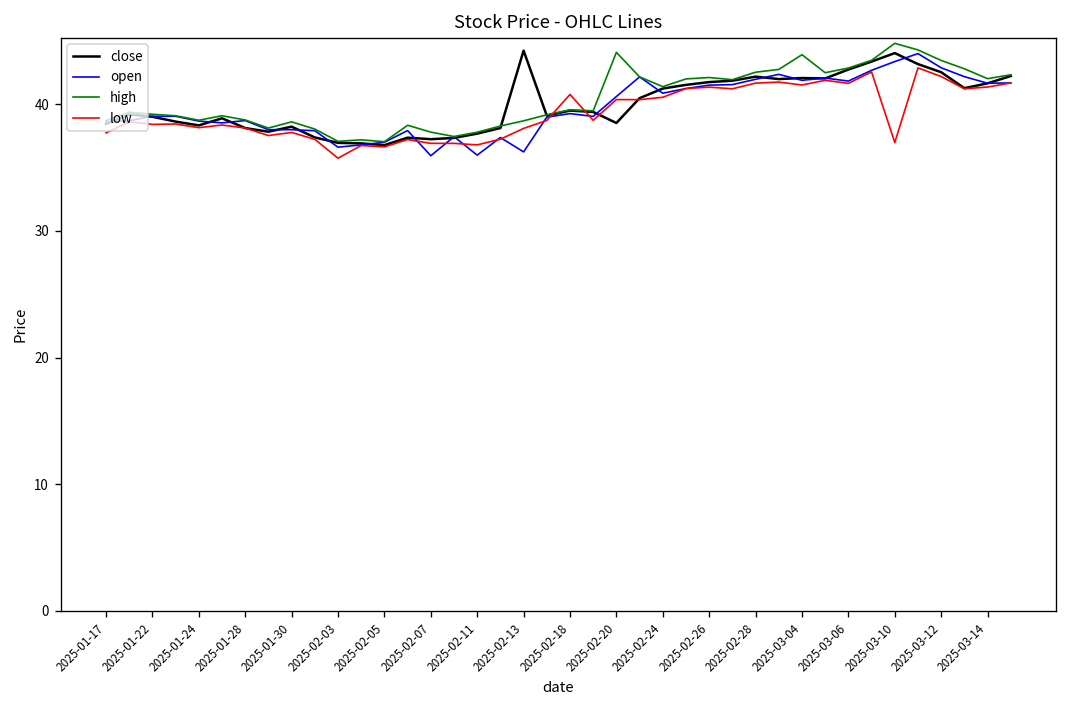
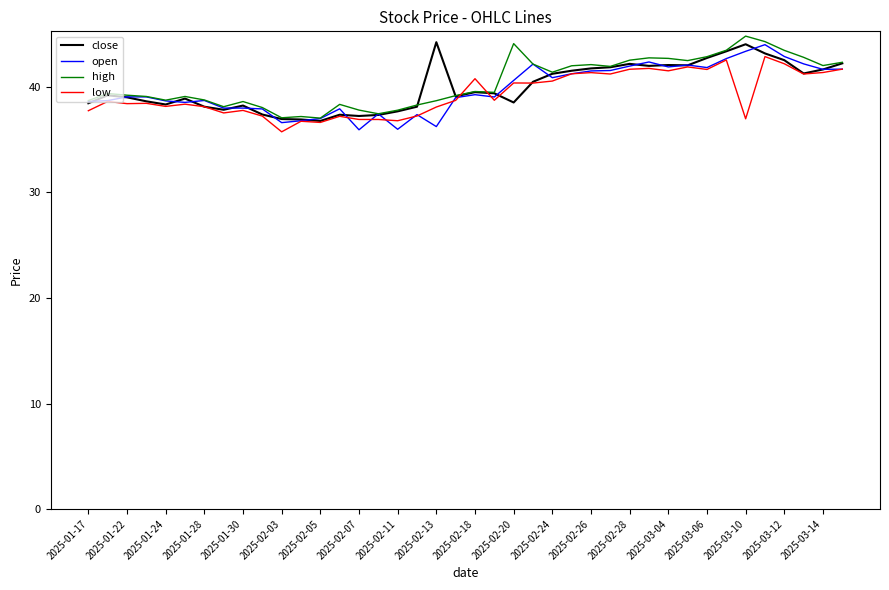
high, 2025-03-04: 43.9 -> 42.7
